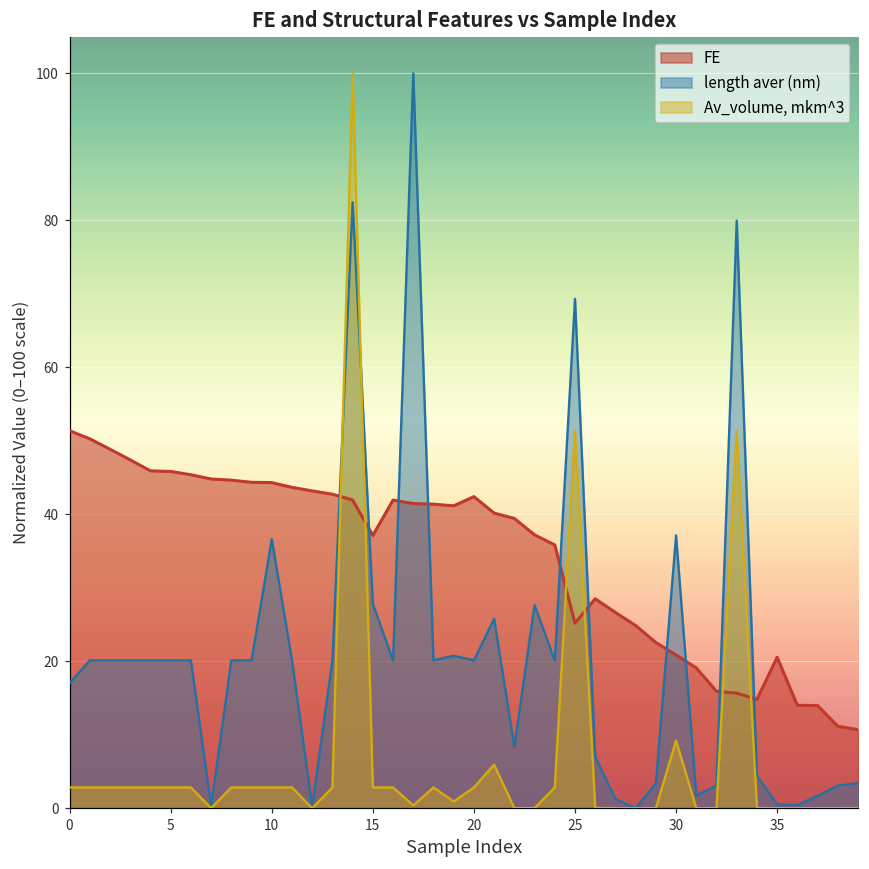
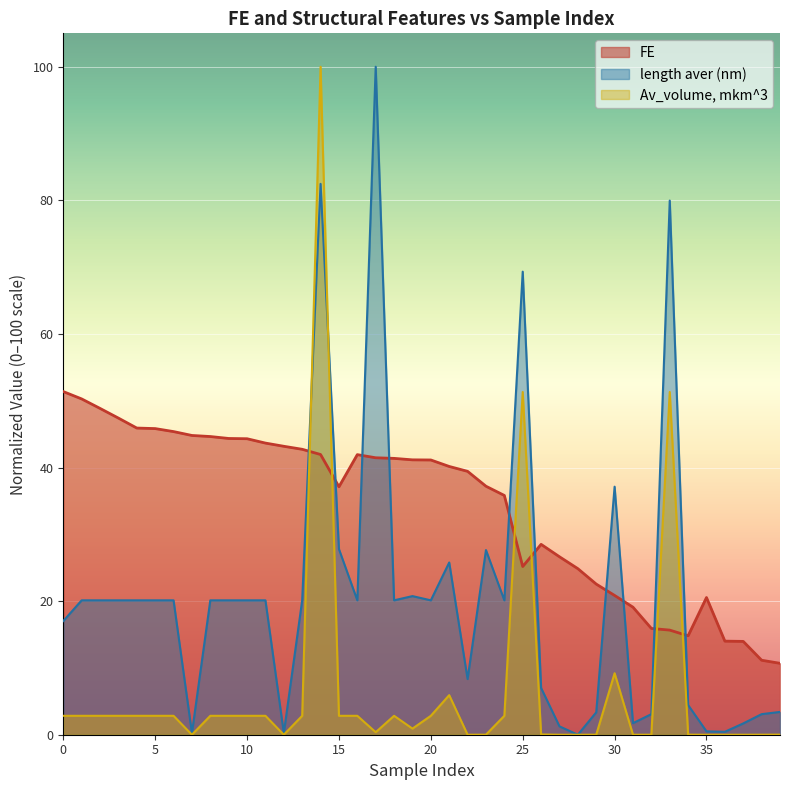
length aver (nm), 10: 37 -> 20
FE, 20: 42 -> 41
